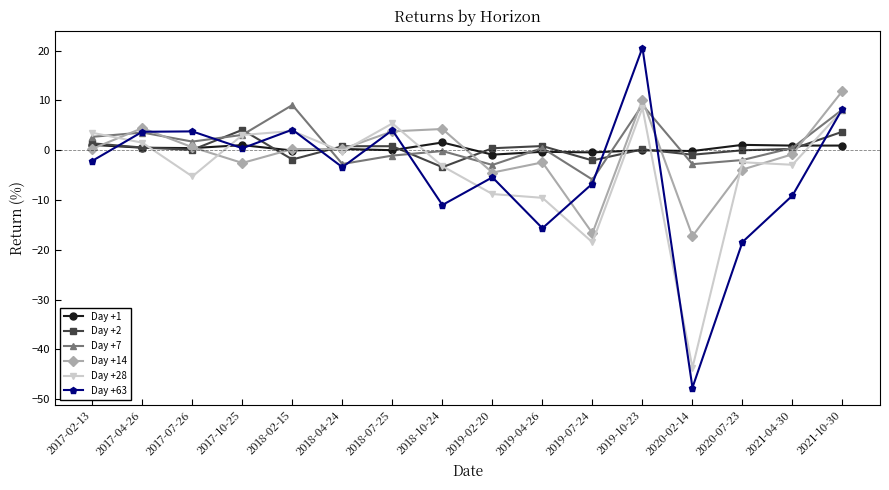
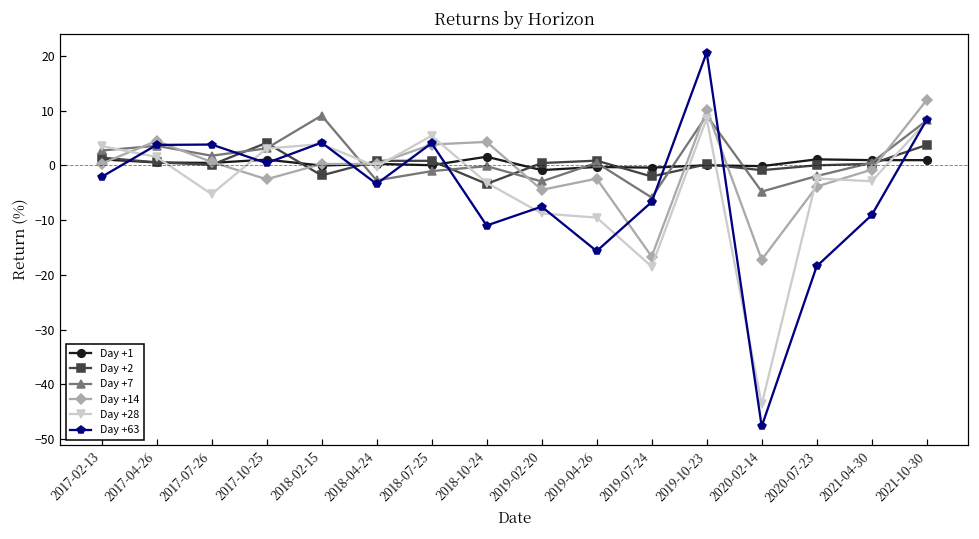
Day +63, 2019-02-20: -5 -> -8
Day +7, 2020-02-14: -3 -> -5
